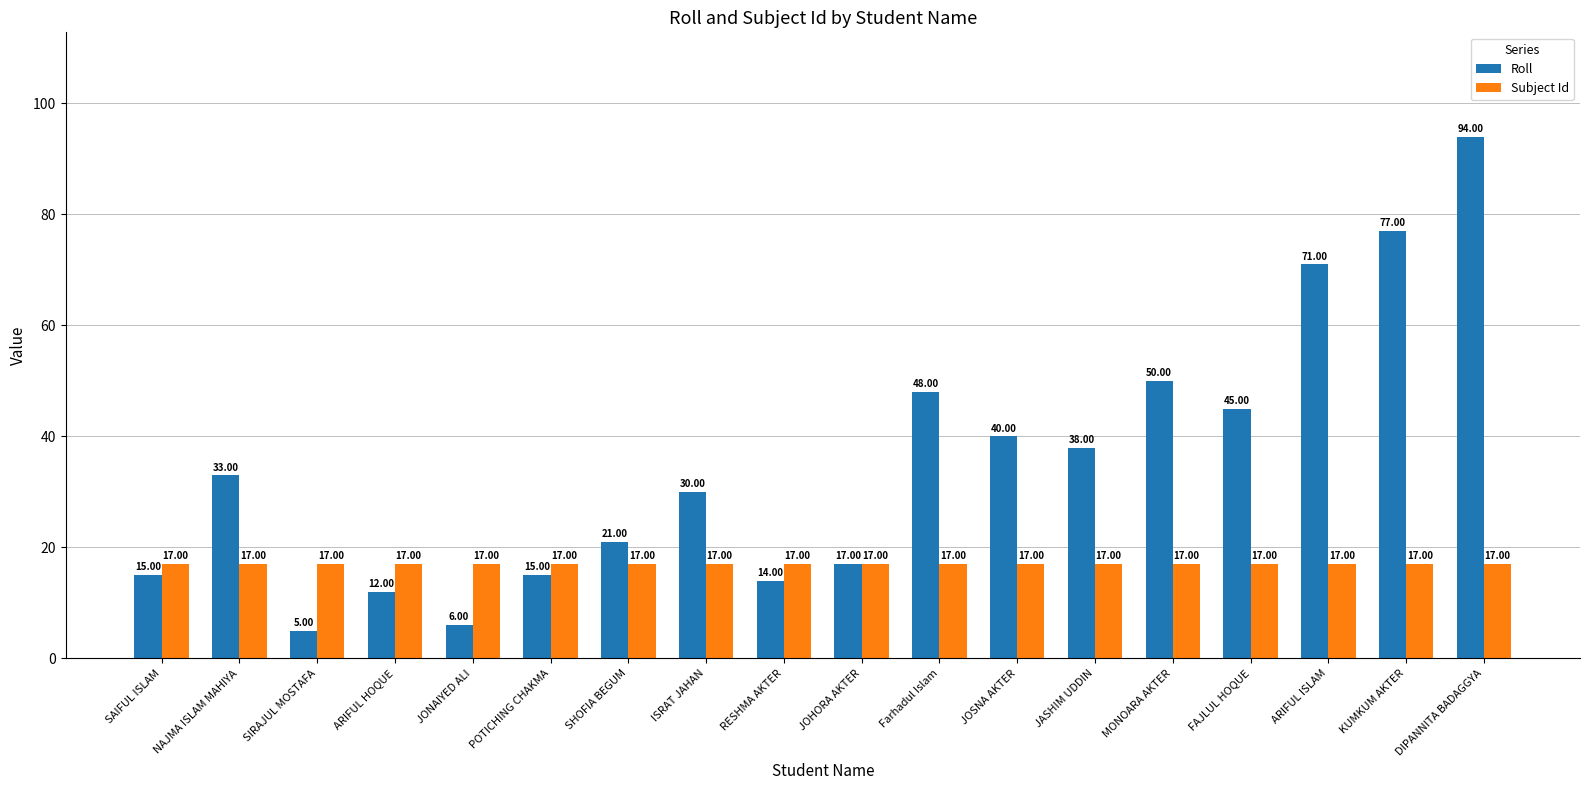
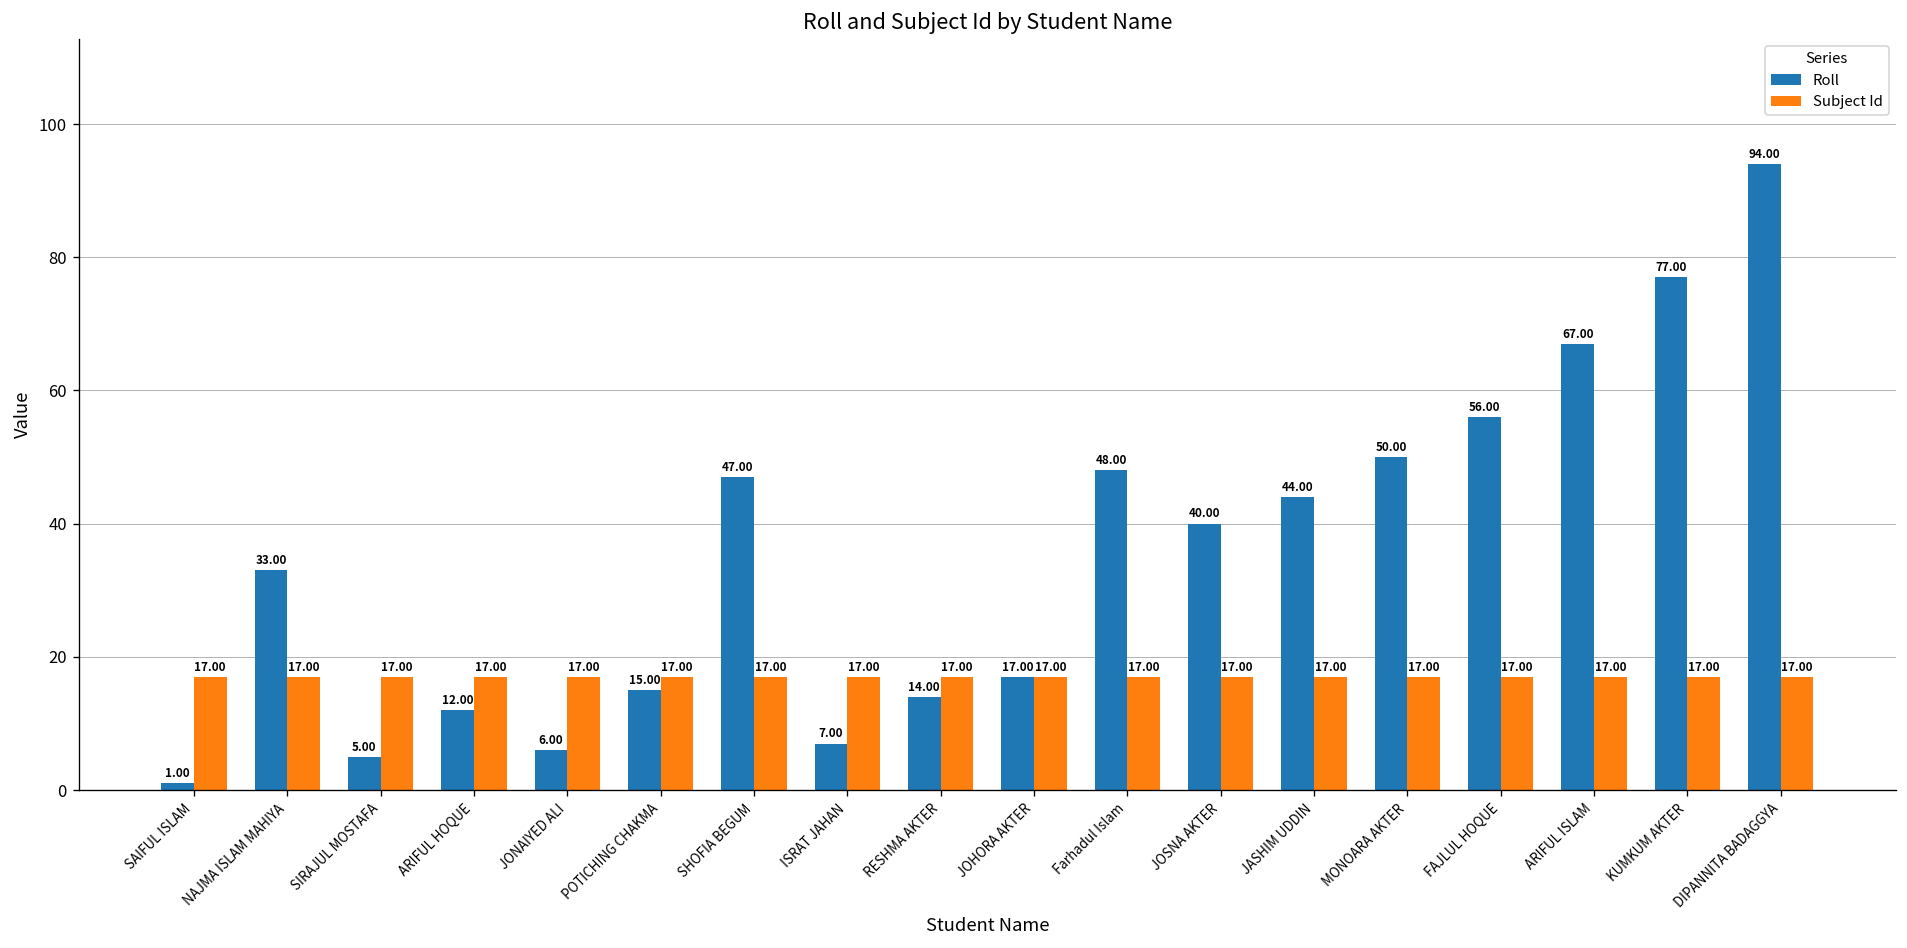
Roll, SAIFUL ISLAM: 15.00 -> 1.00
Roll, SHOFIA BEGUM: 21.00 -> 47.00
Roll, ISRAT JAHAN: 30.00 -> 7.00
Roll, JASHIM UDDIN: 38.00 -> 44.00
Roll, FAJLUL HOQUE: 45.00 -> 56.00
Roll, ARIFUL ISLAM: 71.00 -> 67.00
